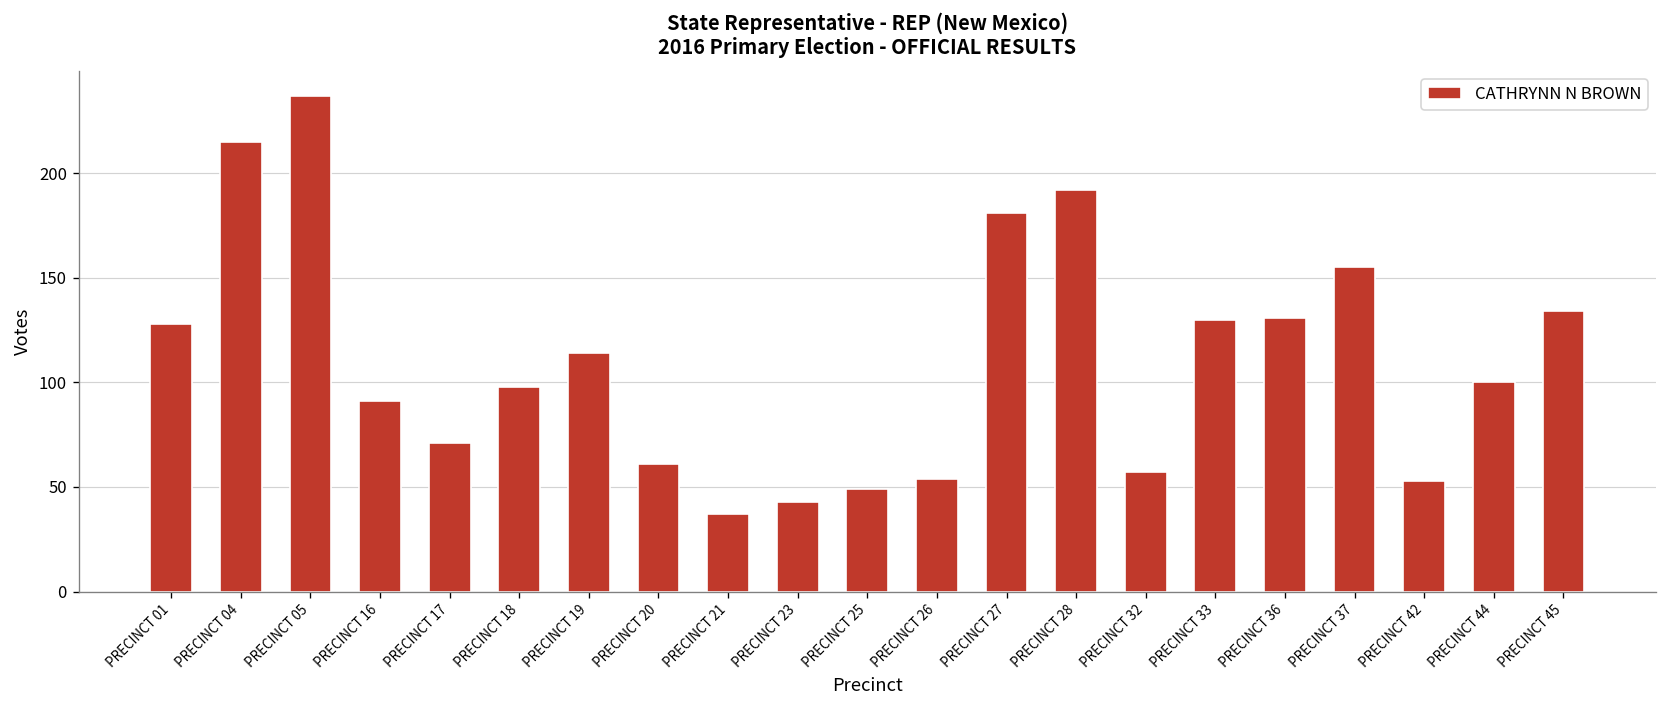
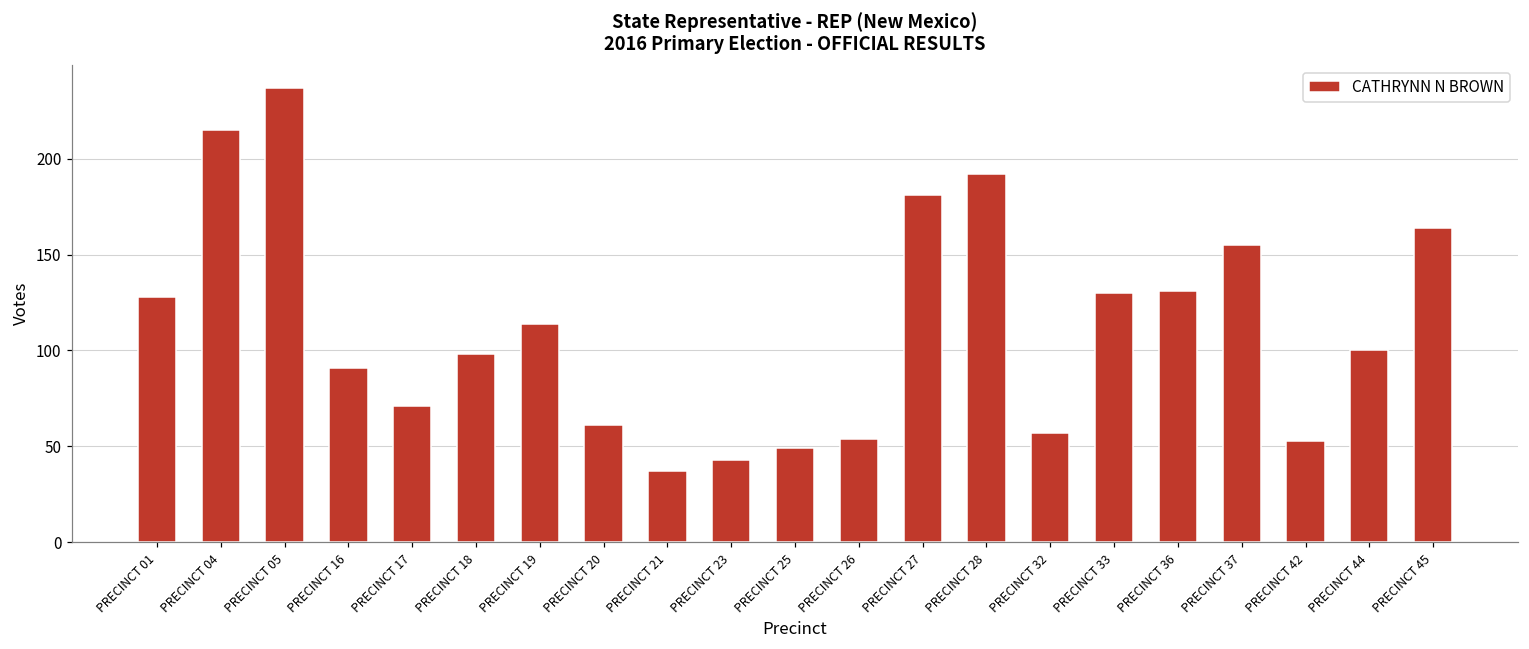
PRECINCT 45: 134 -> 164
